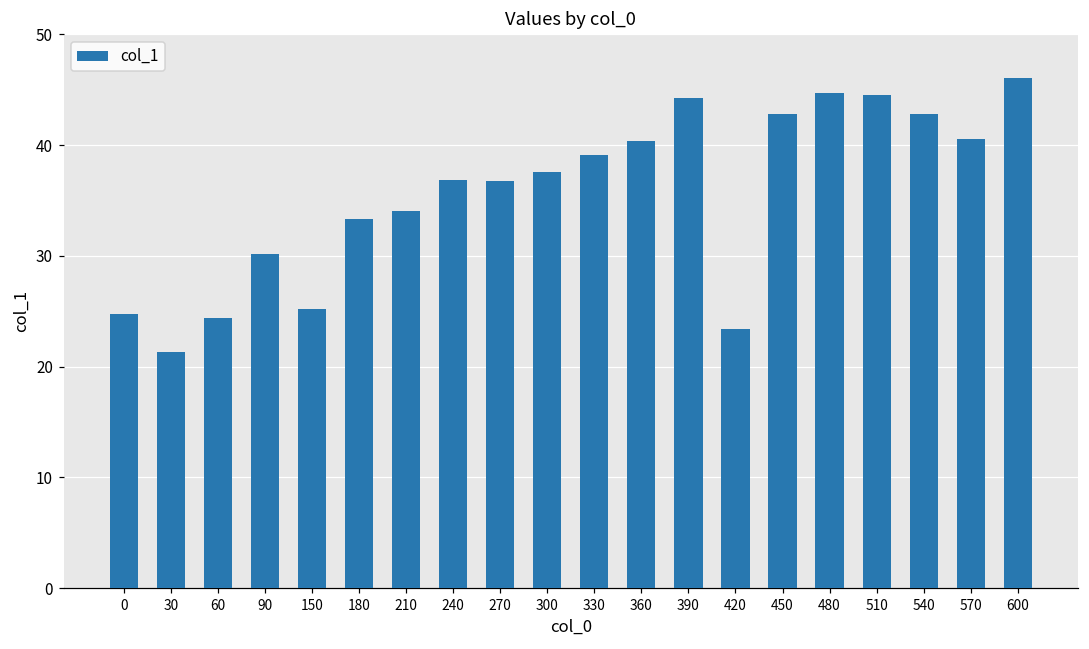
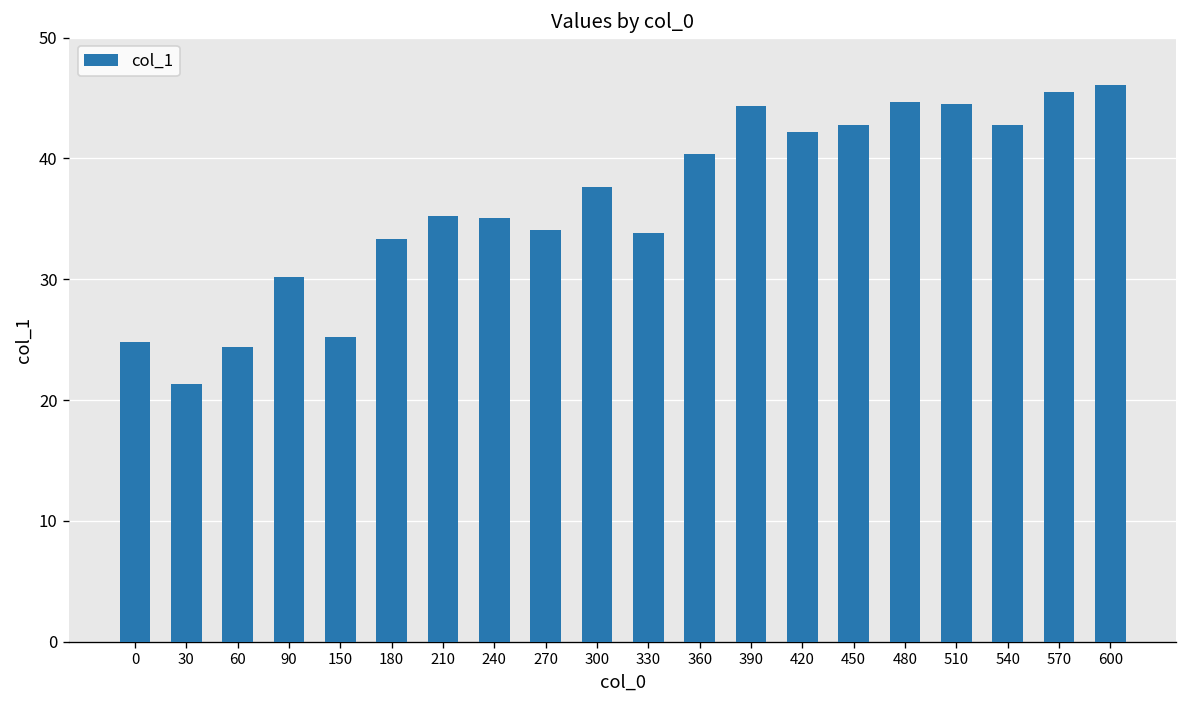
210: 34.1 -> 35.2
240: 36.9 -> 35.1
270: 36.8 -> 34.1
330: 39.1 -> 33.8
420: 23.4 -> 42.2
570: 40.6 -> 45.5
